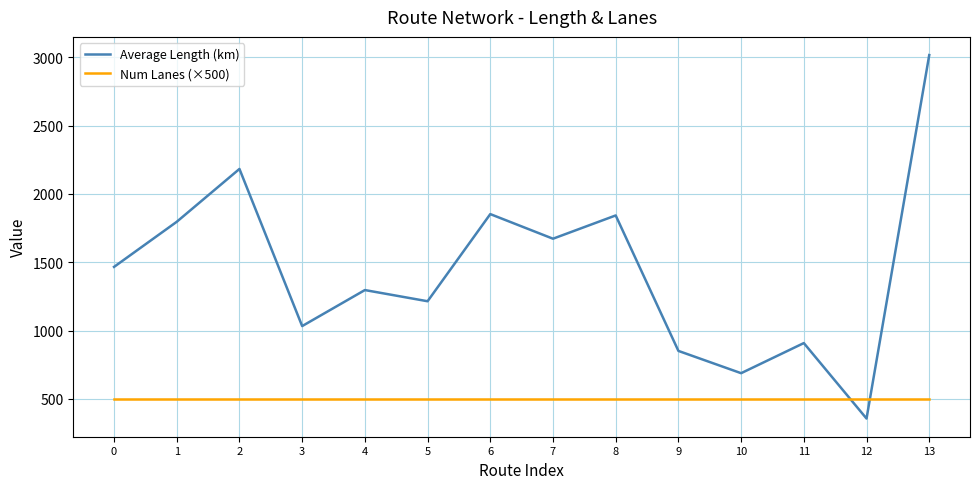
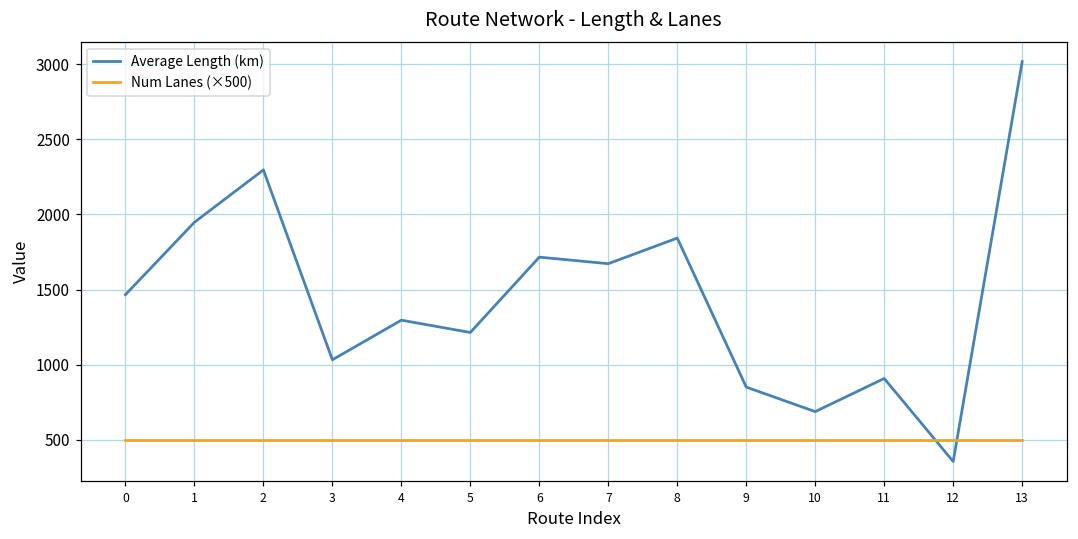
Average Length (km), 1: 1800 -> 1950
Average Length (km), 2: 2180 -> 2300
Average Length (km), 6: 1850 -> 1720
